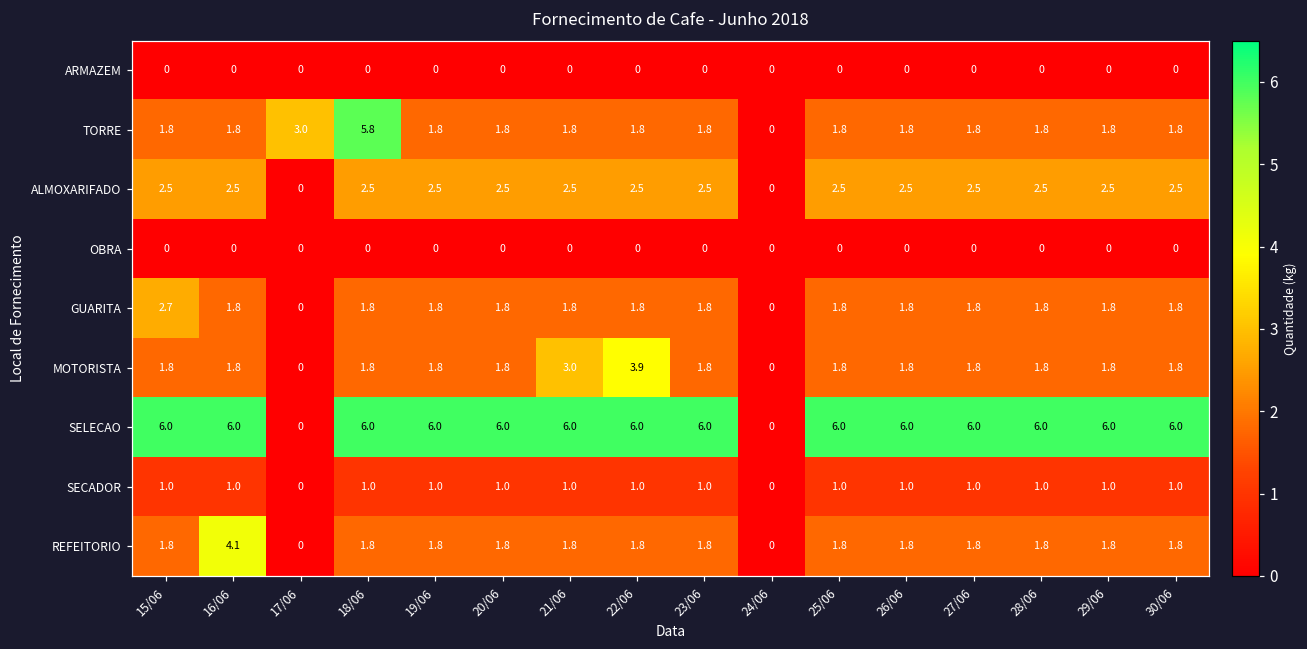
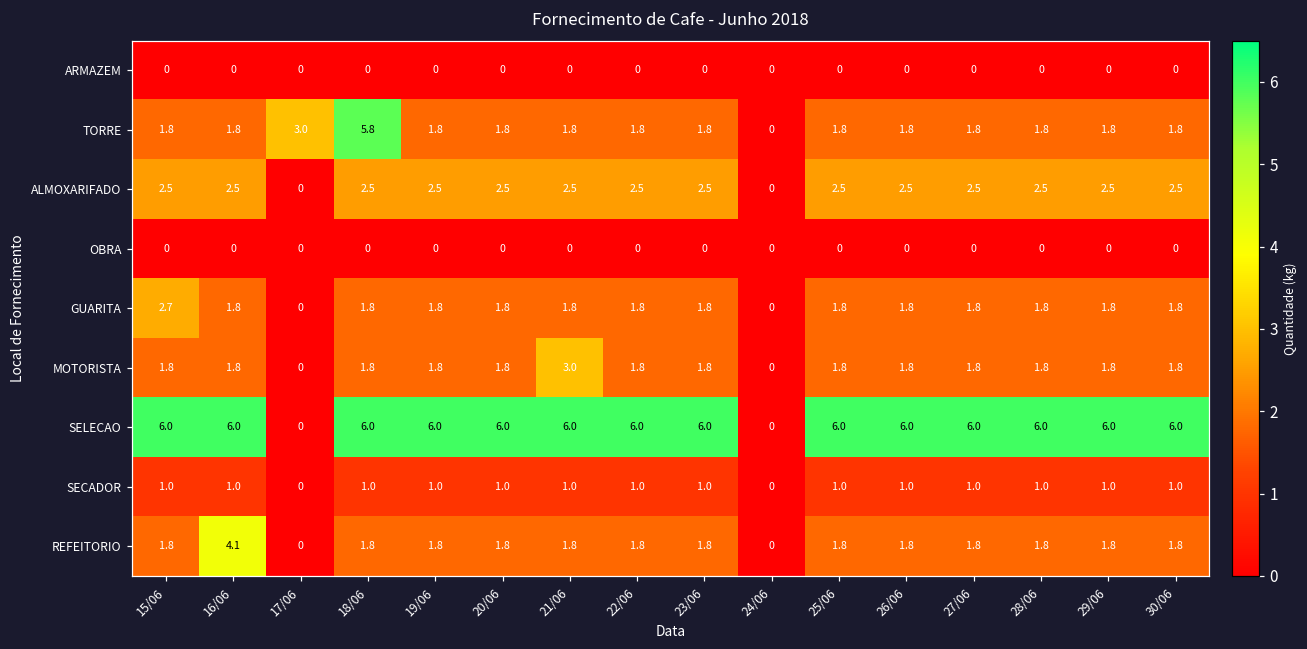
MOTORISTA, 22/06: 3.9 -> 1.8
